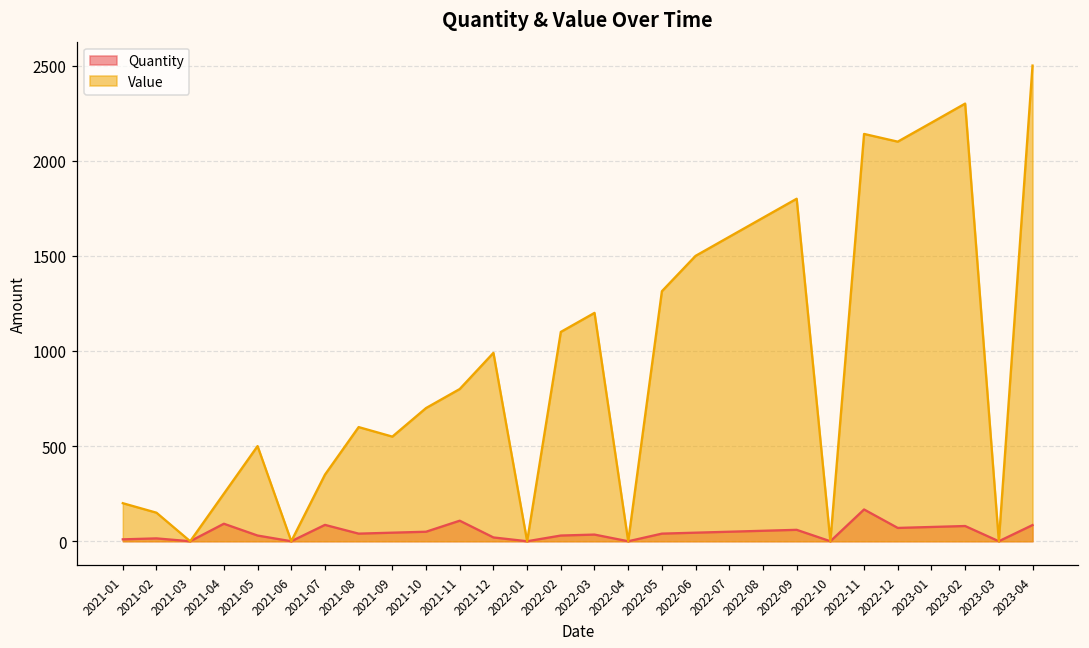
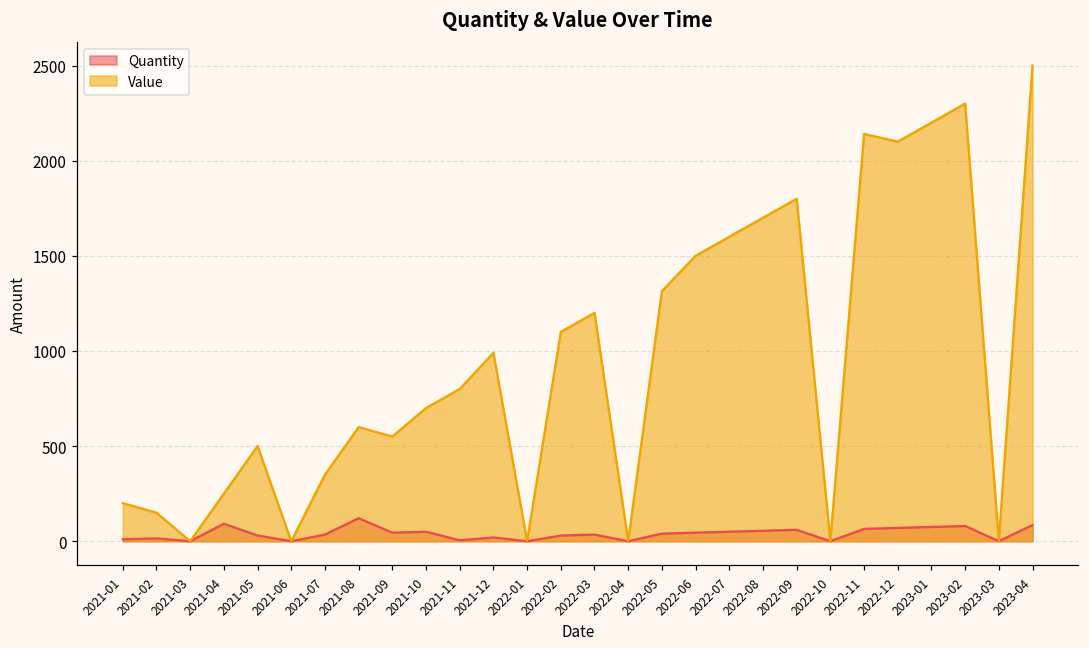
Quantity, 2021-07: 90 -> 40
Quantity, 2021-08: 40 -> 120
Quantity, 2021-11: 110 -> 10
Quantity, 2022-11: 170 -> 70
